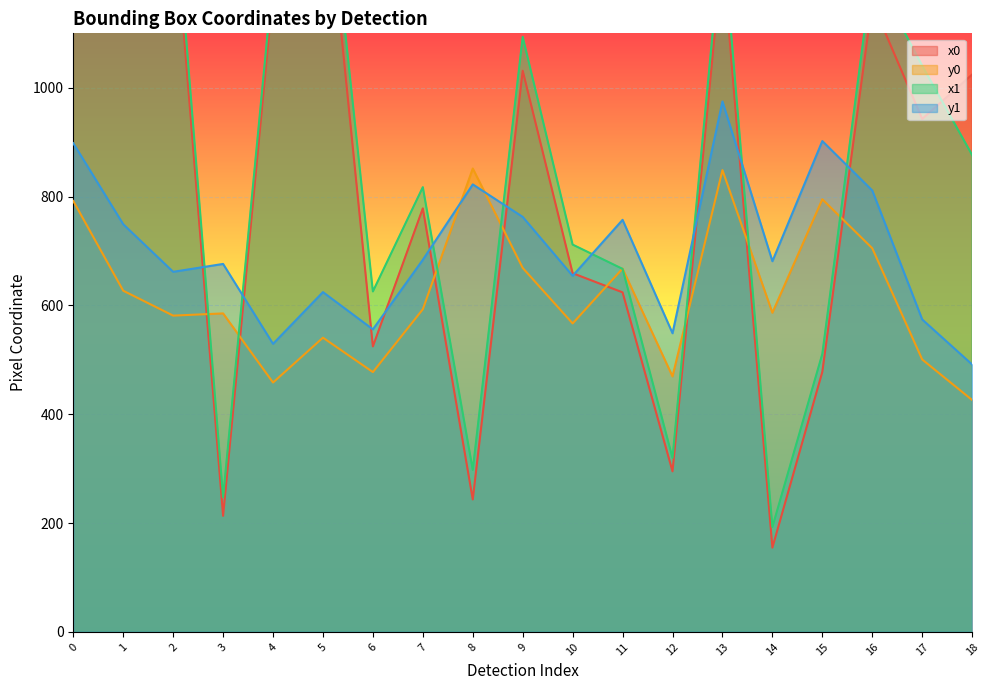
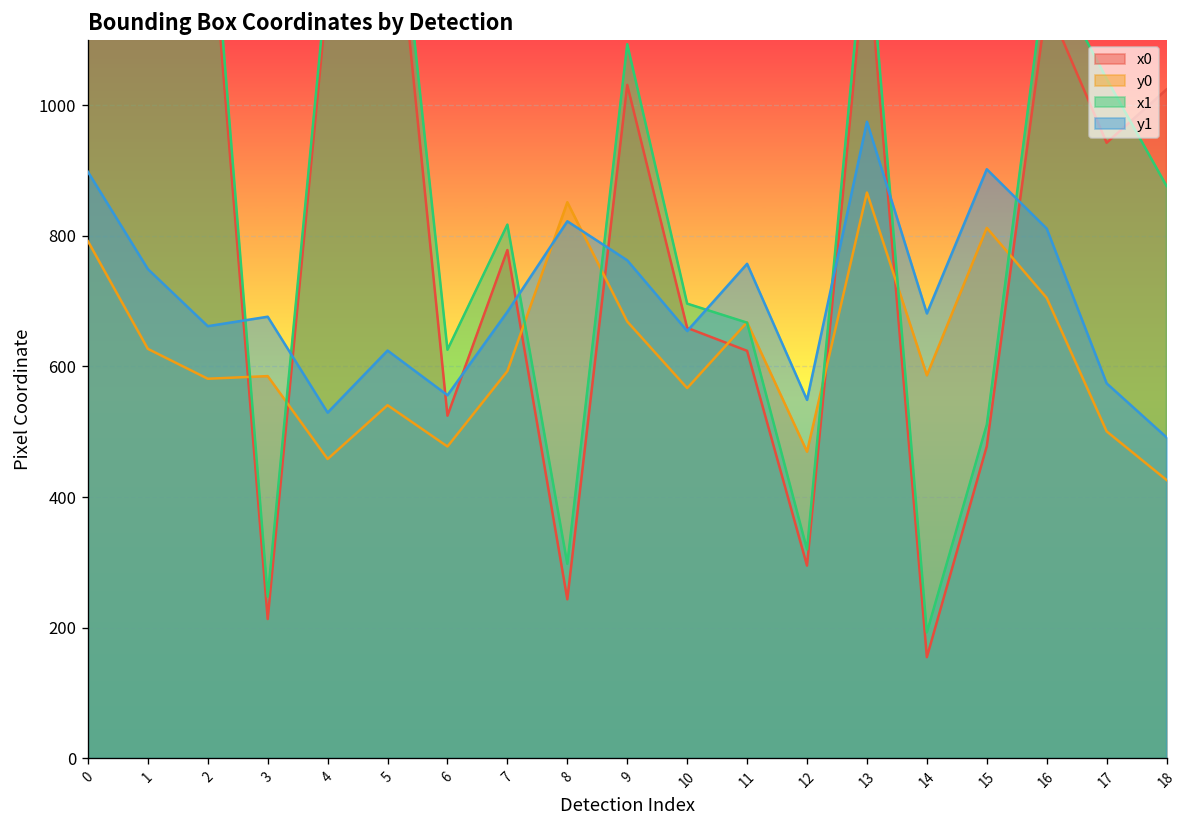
x1, 10: 710 -> 700
y0, 13: 850 -> 870
y0, 15: 800 -> 810
